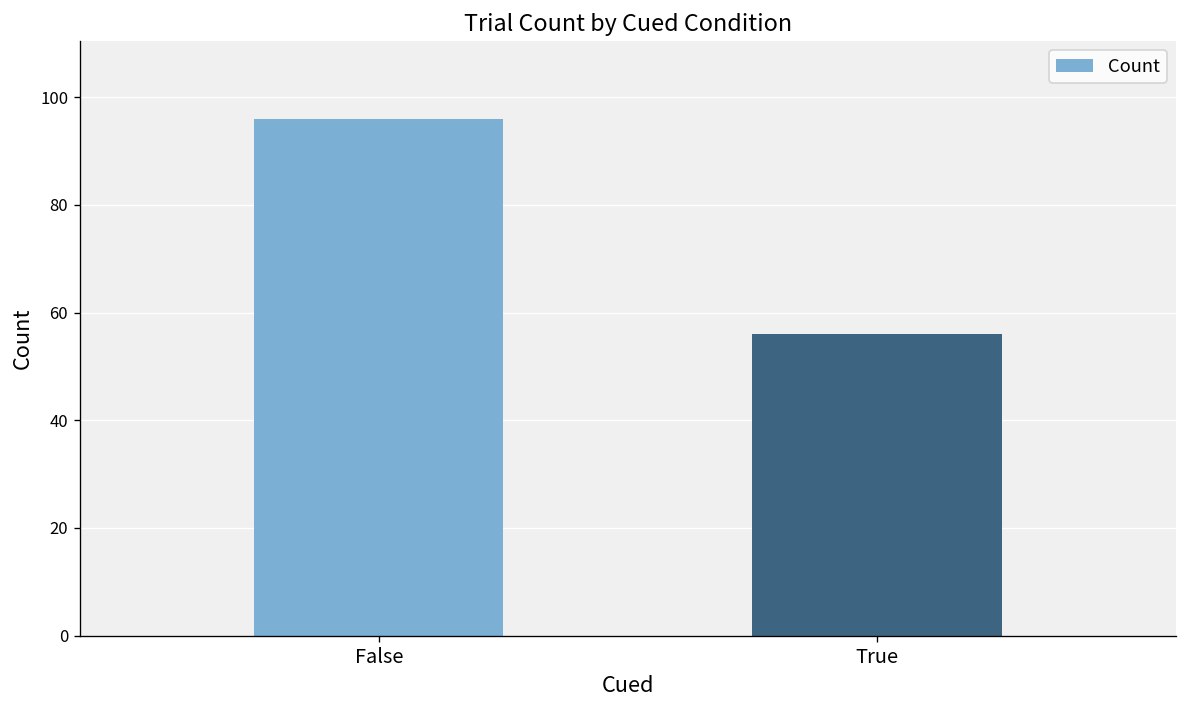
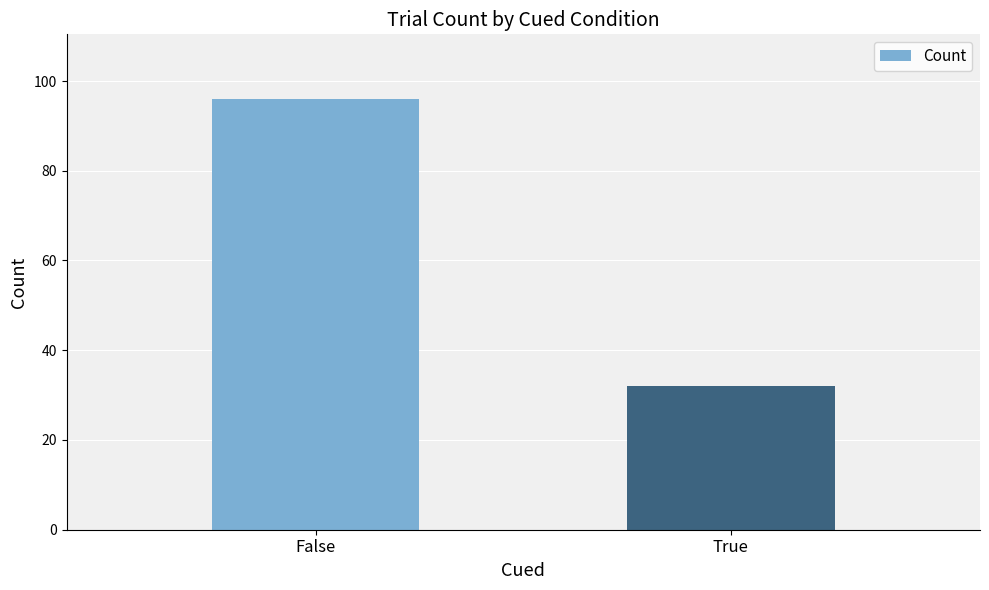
True: 56 -> 32
